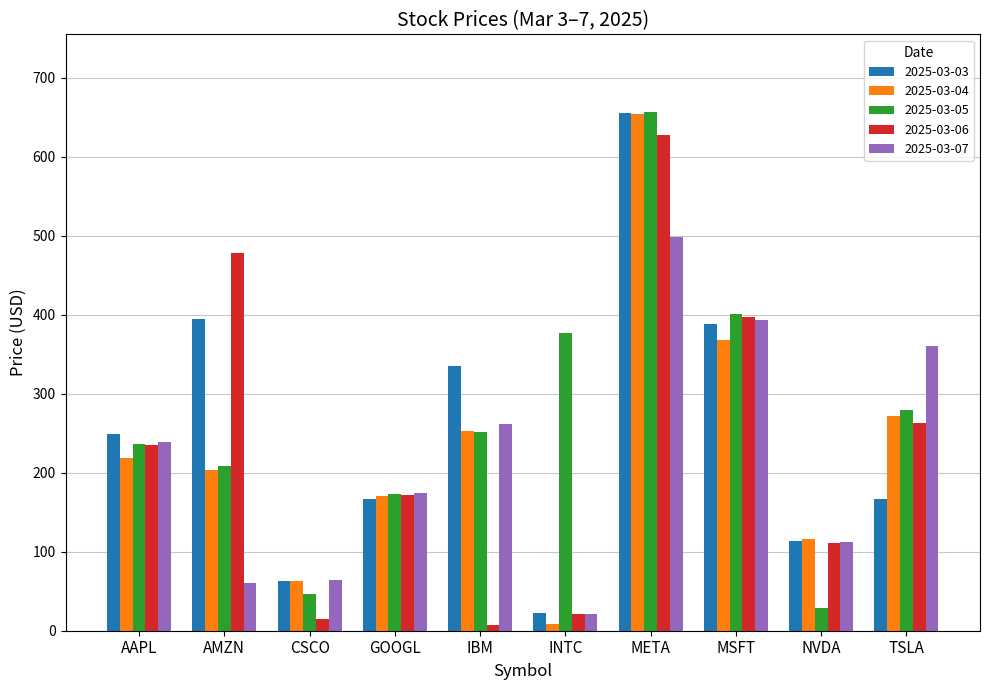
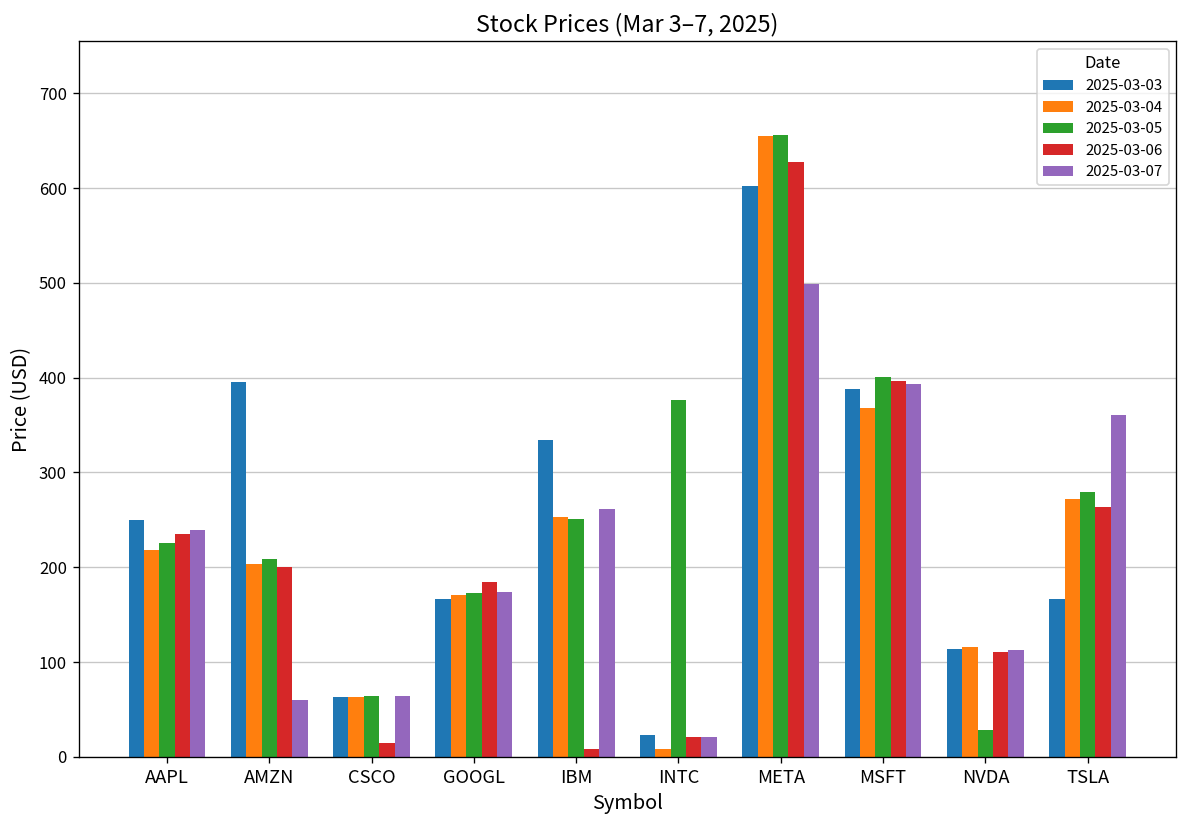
2025-03-05, AAPL: 240 -> 230
2025-03-06, AMZN: 480 -> 200
2025-03-05, CSCO: 50 -> 60
2025-03-06, GOOGL: 170 -> 180
2025-03-03, META: 660 -> 600
